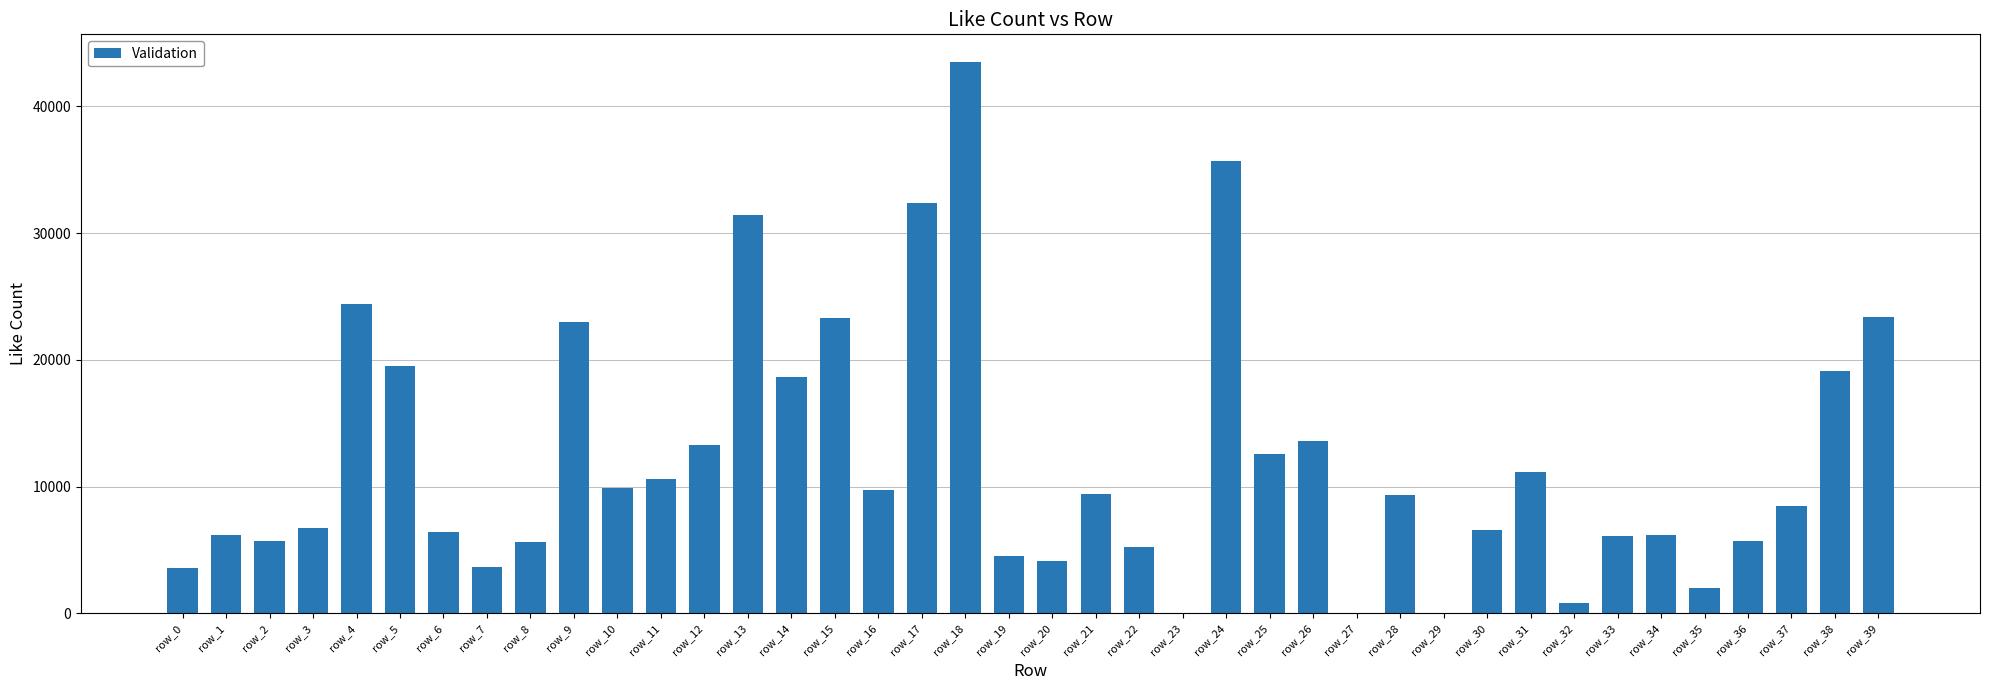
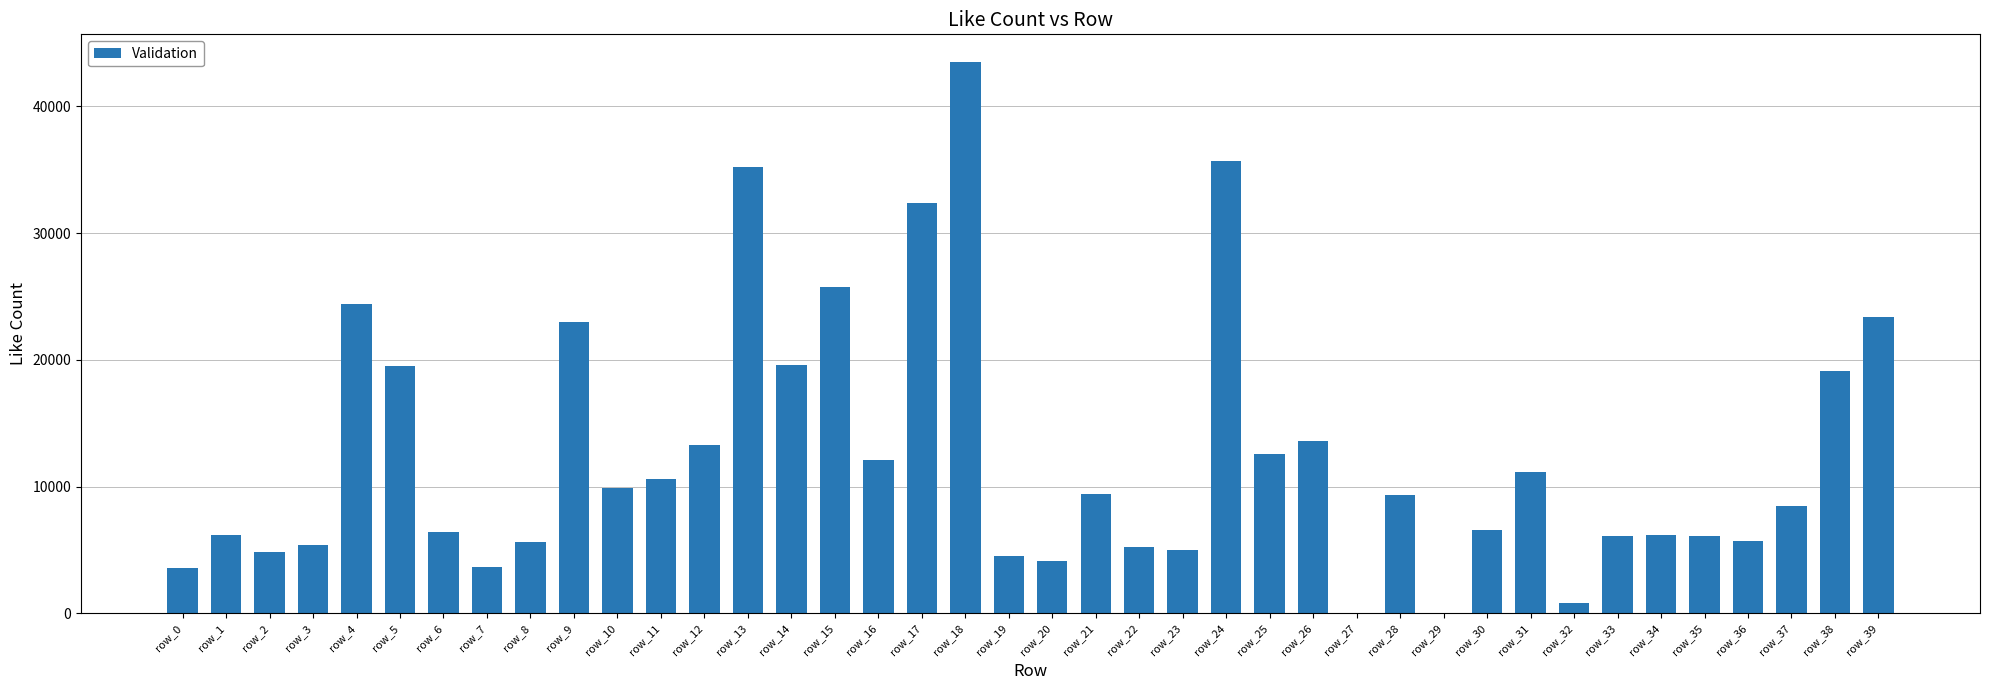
row_2: 5700 -> 4800
row_3: 6700 -> 5400
row_13: 31400 -> 35200
row_14: 18700 -> 19600
row_15: 23300 -> 25700
row_16: 9800 -> 12100
row_23: 0 -> 5000
row_35: 2000 -> 6100
